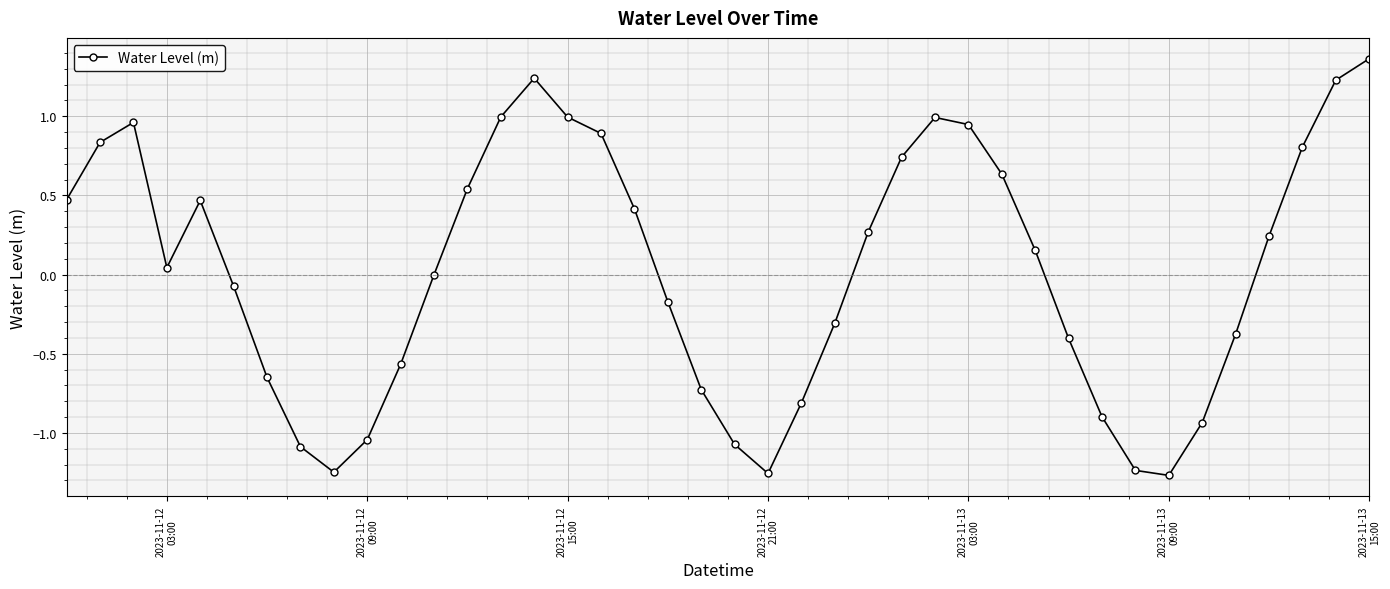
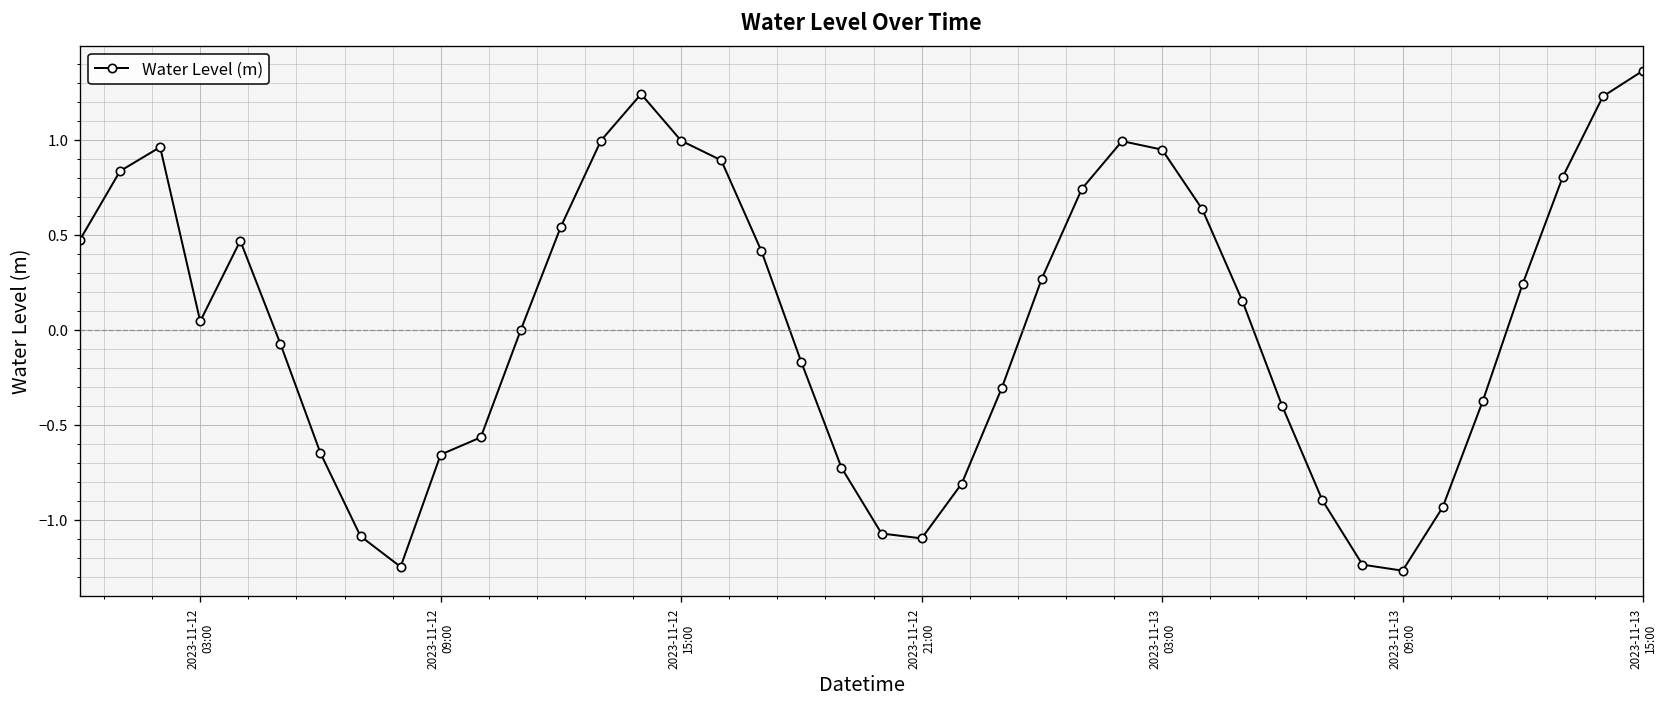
2023-11-12 09:00: -1.04 -> -0.66
2023-11-12 21:00: -1.26 -> -1.10
